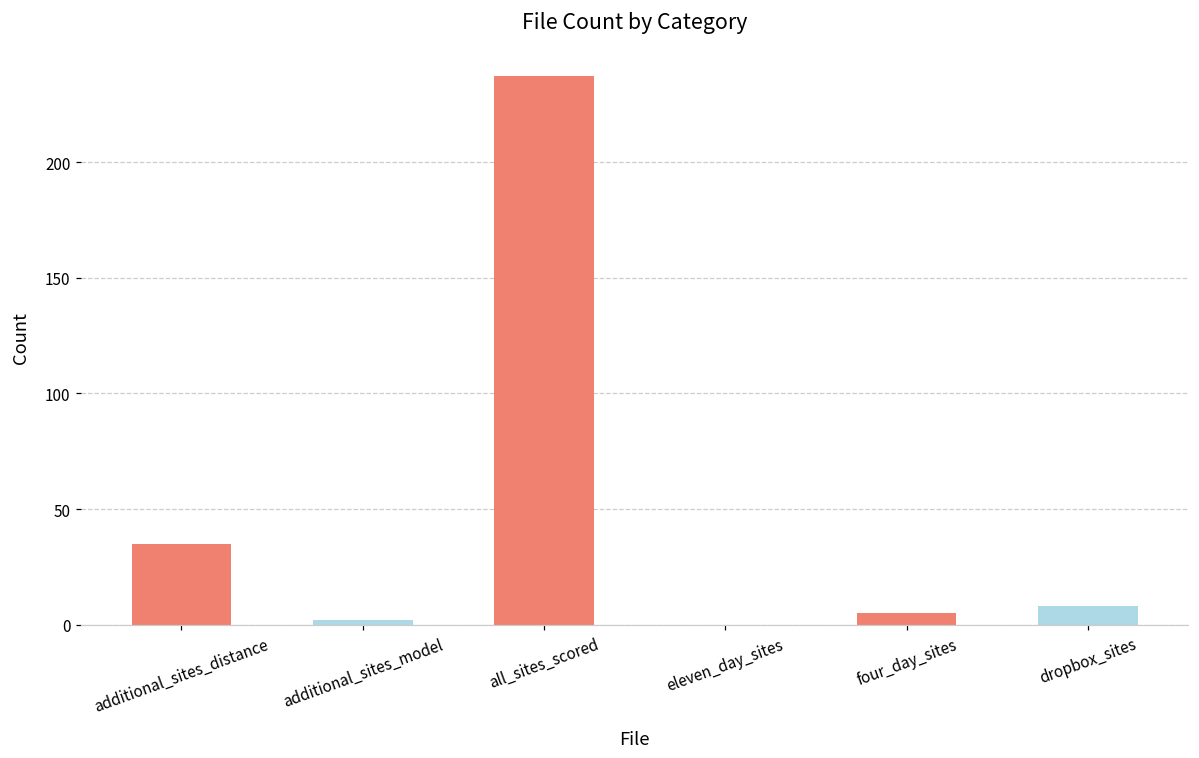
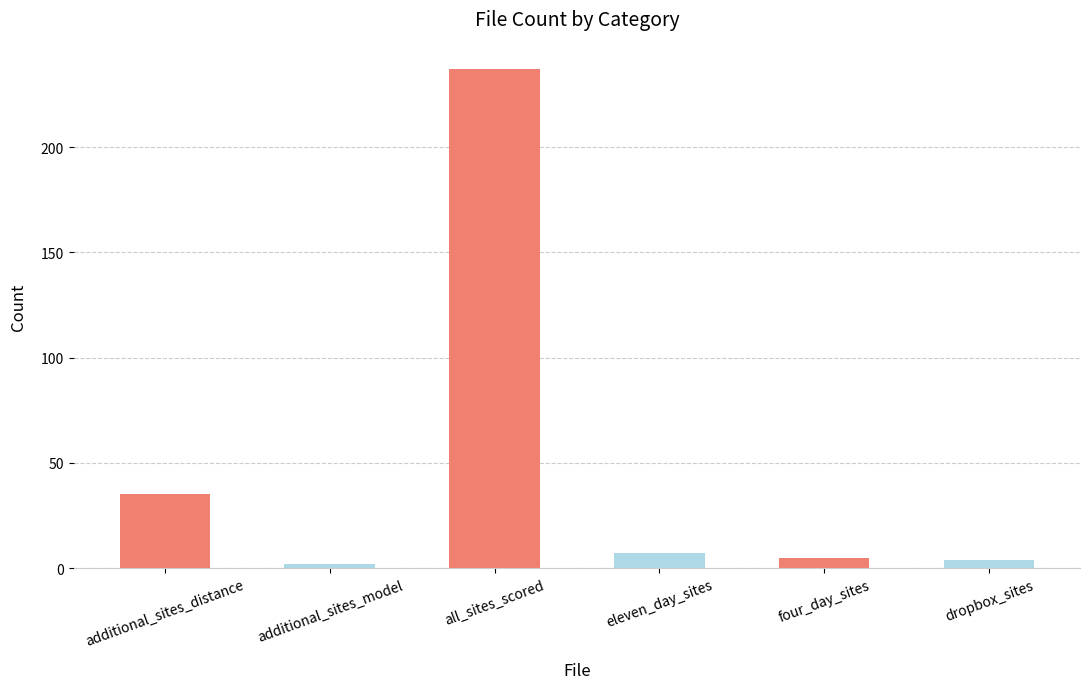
eleven_day_sites: 0 -> 7
dropbox_sites: 8 -> 4
